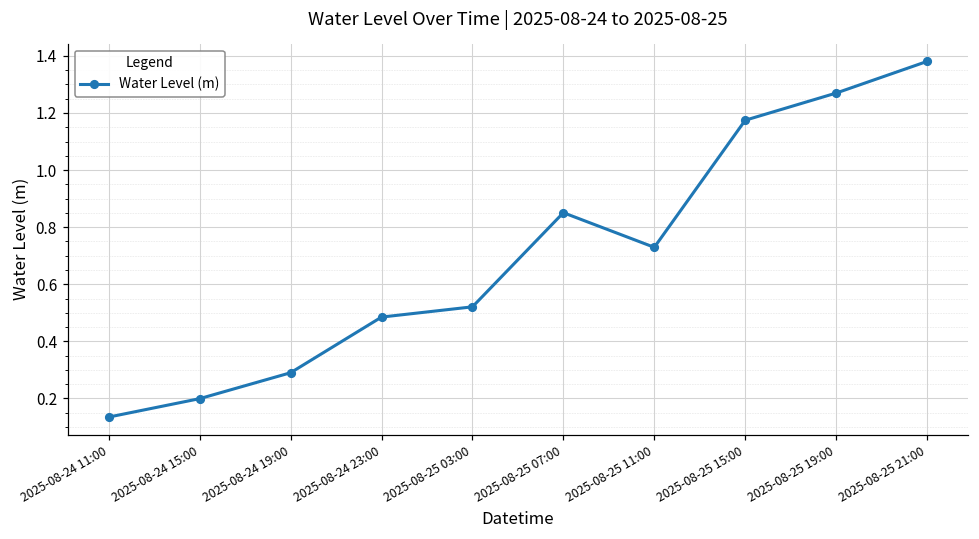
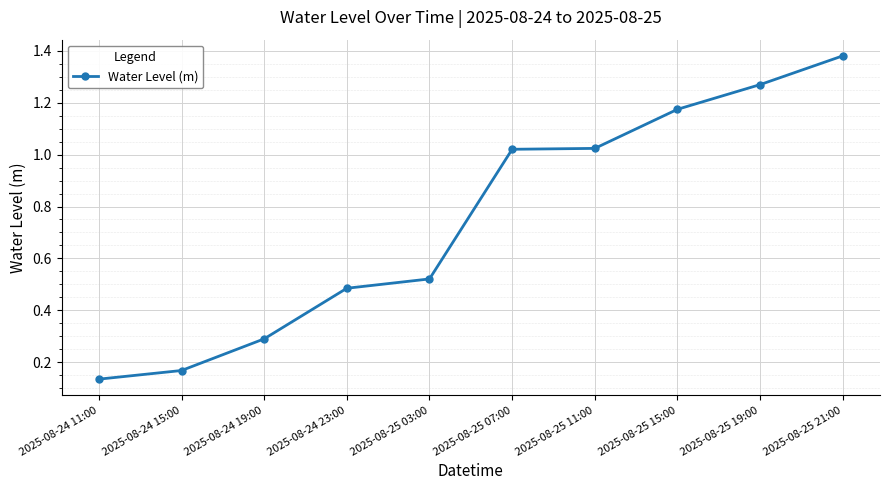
2025-08-24 15:00: 0.20 -> 0.17
2025-08-25 07:00: 0.85 -> 1.02
2025-08-25 11:00: 0.73 -> 1.02
